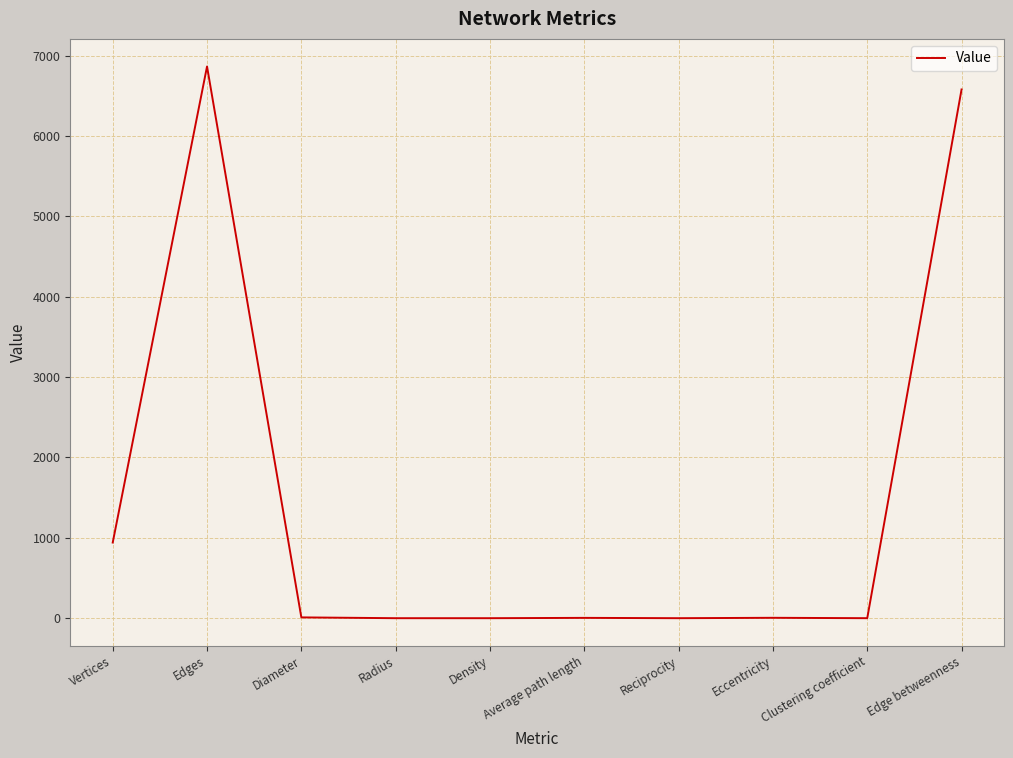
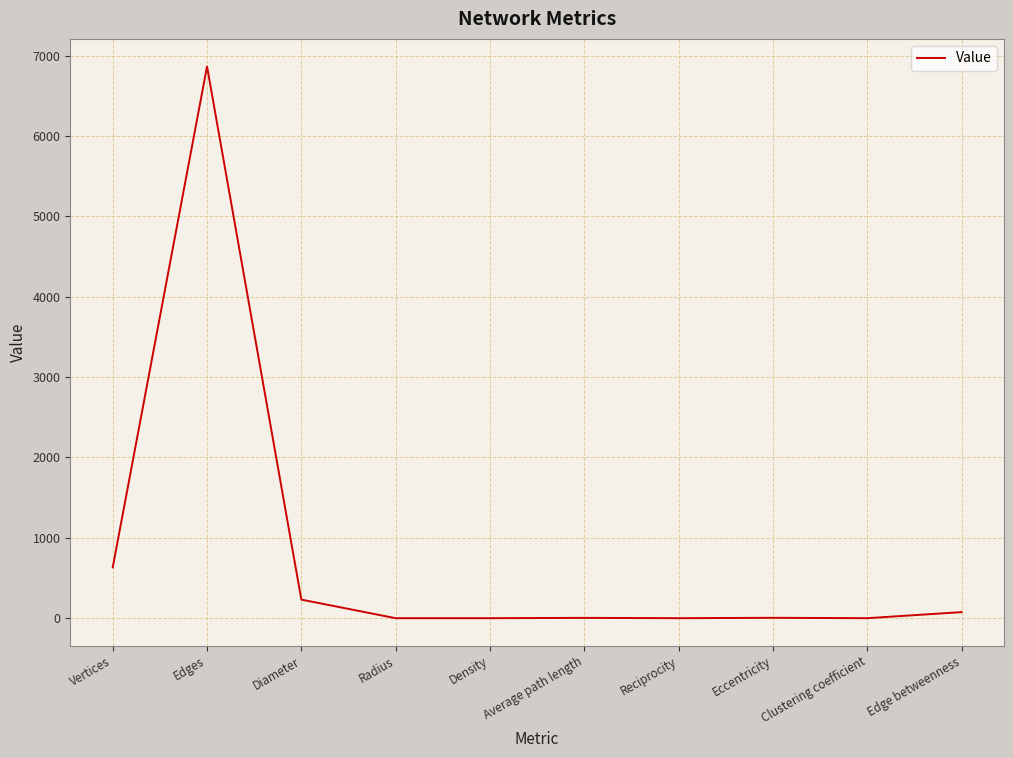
Vertices: 900 -> 600
Diameter: 0 -> 200
Edge betweenness: 6600 -> 100
